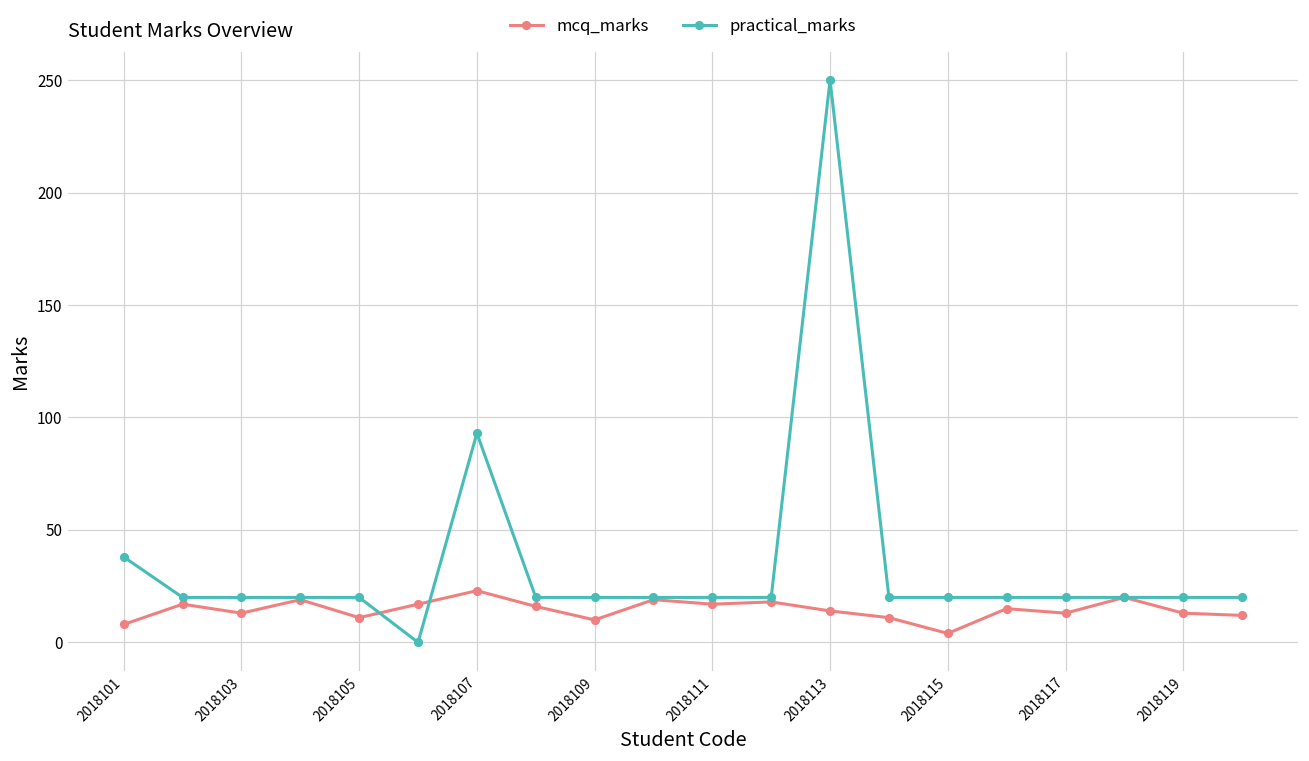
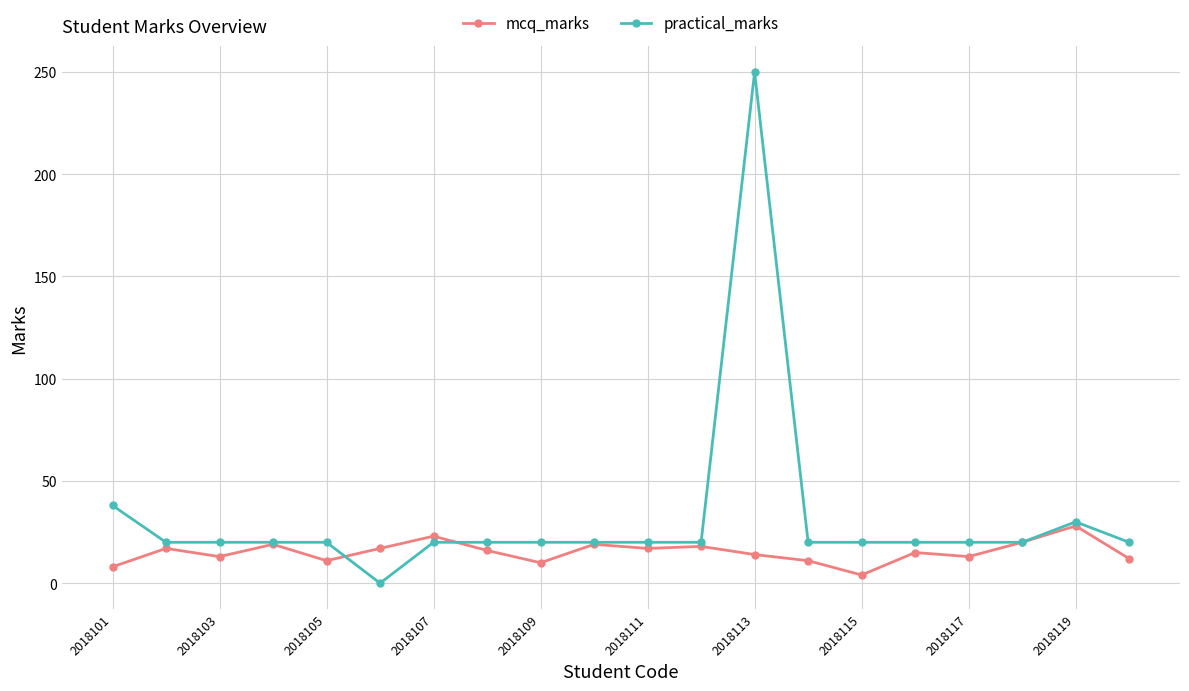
practical_marks, 2018107: 93 -> 20
mcq_marks, 2018119: 13 -> 28
practical_marks, 2018119: 20 -> 30
